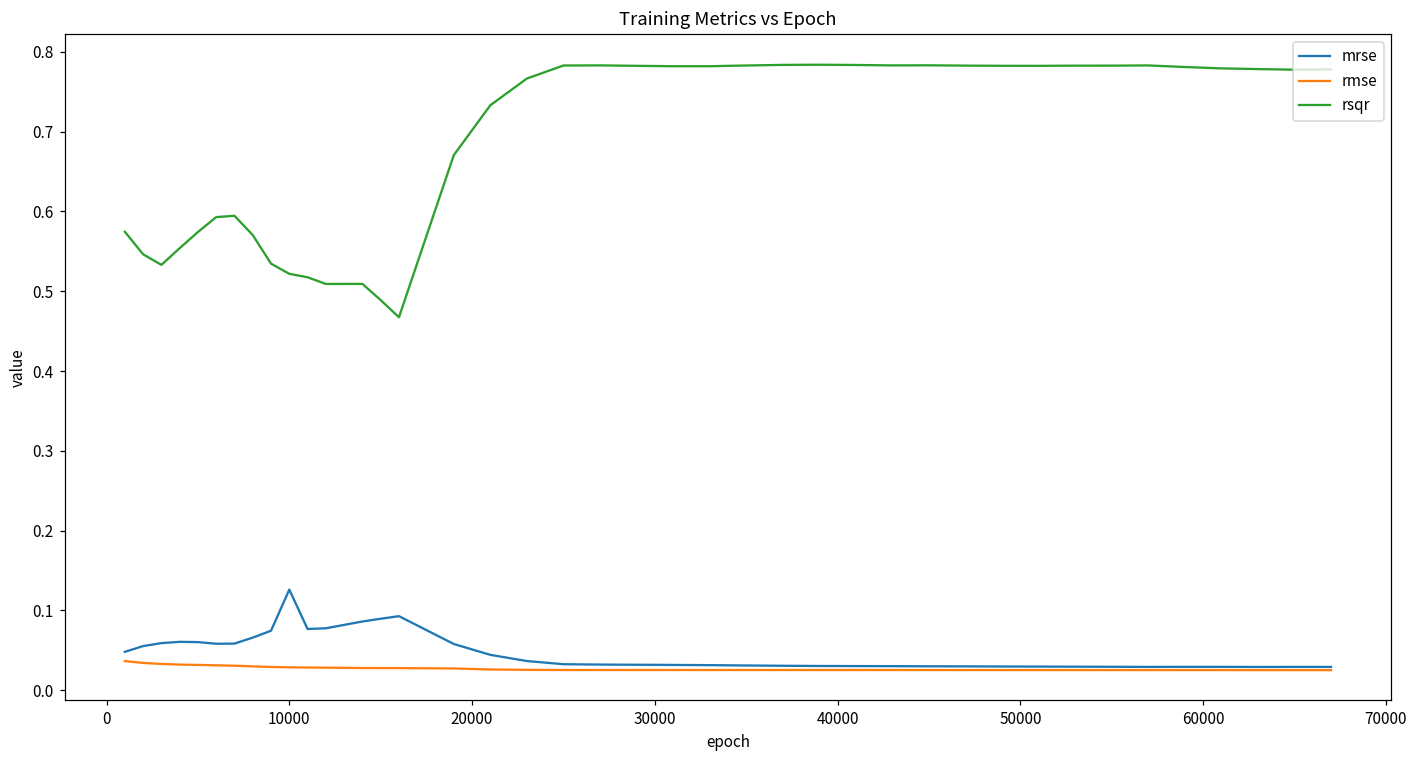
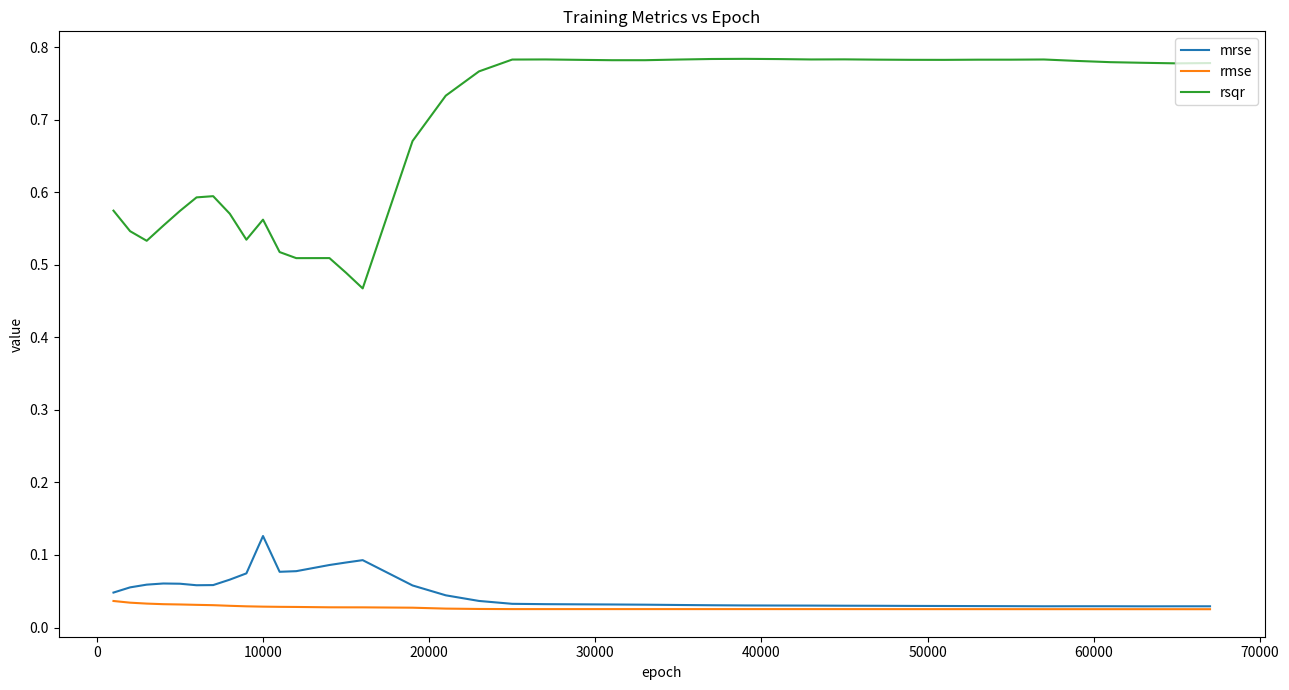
rsqr, 10000: 0.52 -> 0.56
